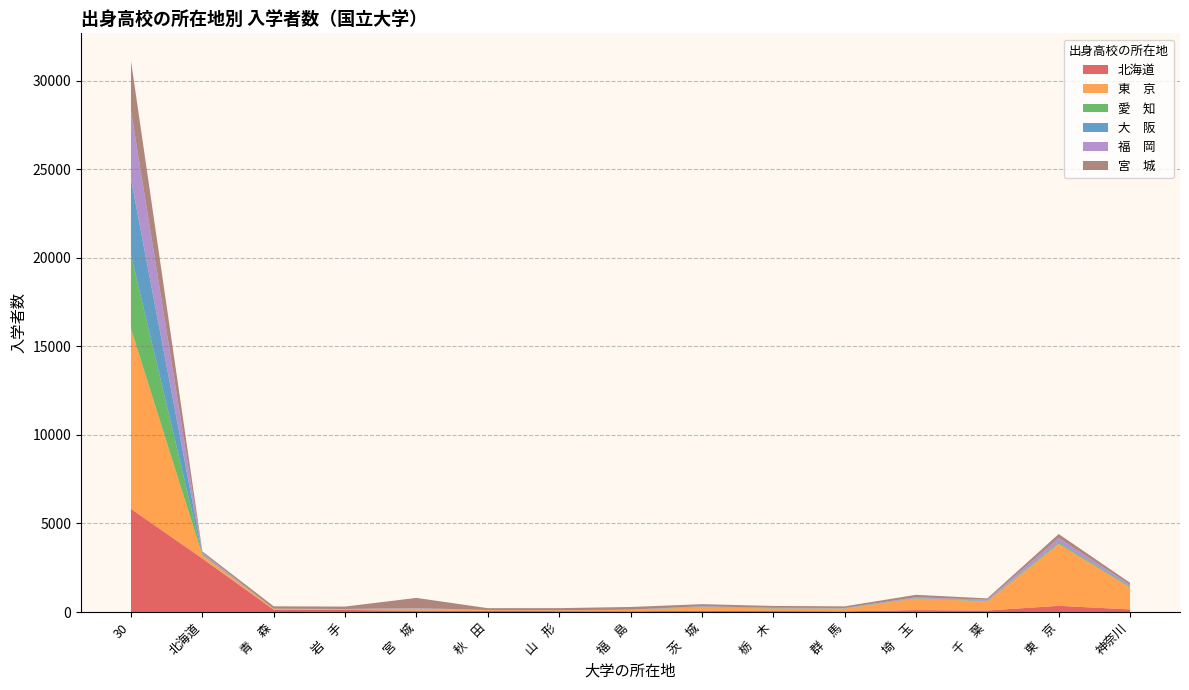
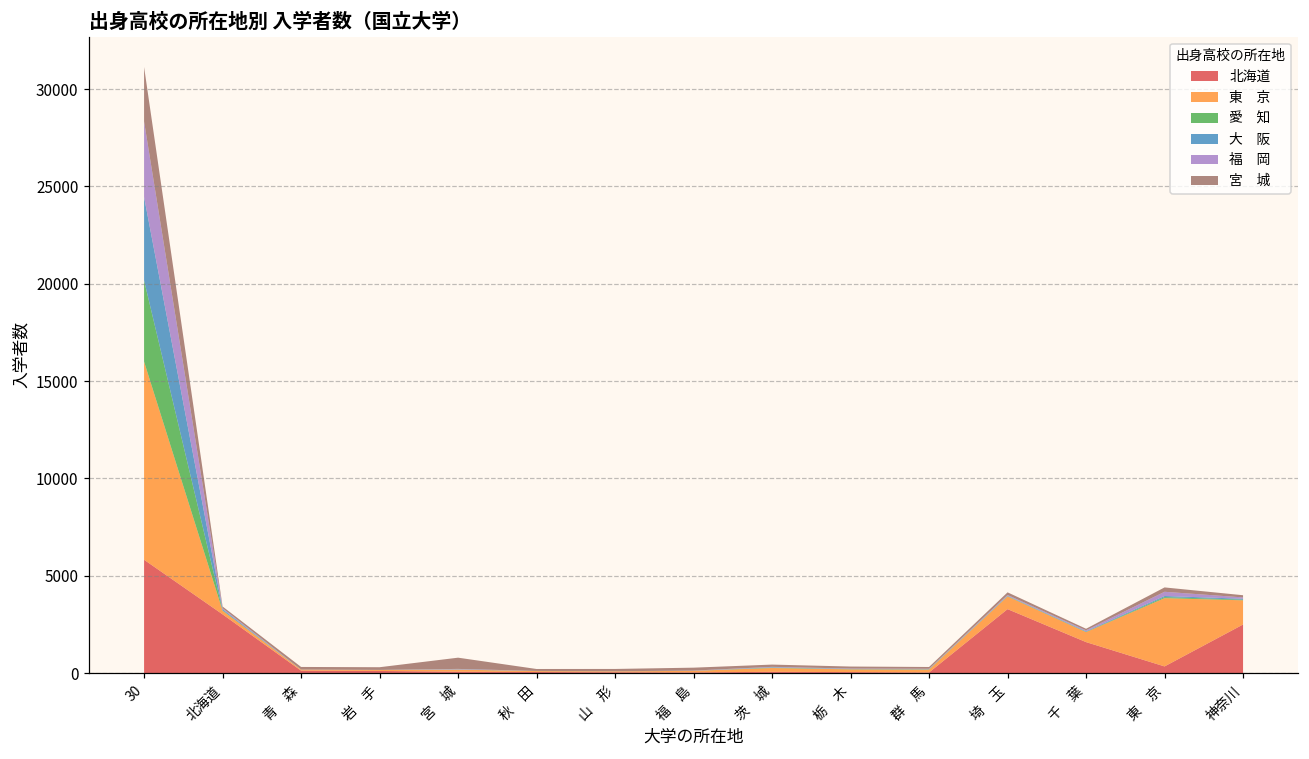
北海道, 埼 玉: 100 -> 3300
北海道, 千 葉: 100 -> 1600
北海道, 神奈川: 100 -> 2500
